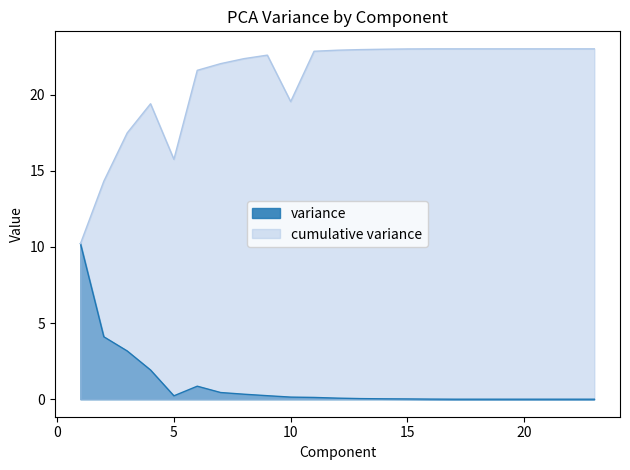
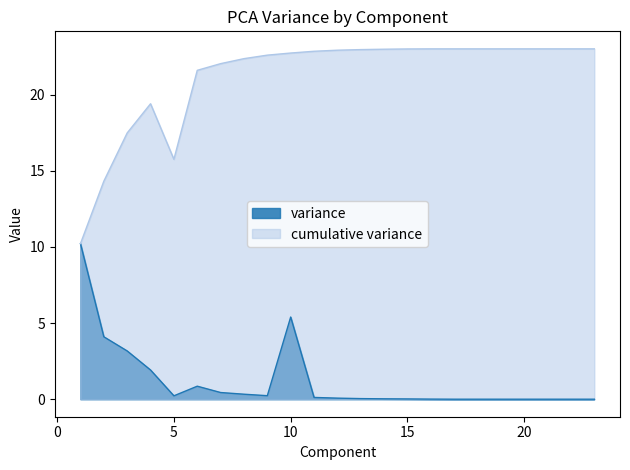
variance, 10: 0.1 -> 5.4
cumulative variance, 10: 19.5 -> 22.7
